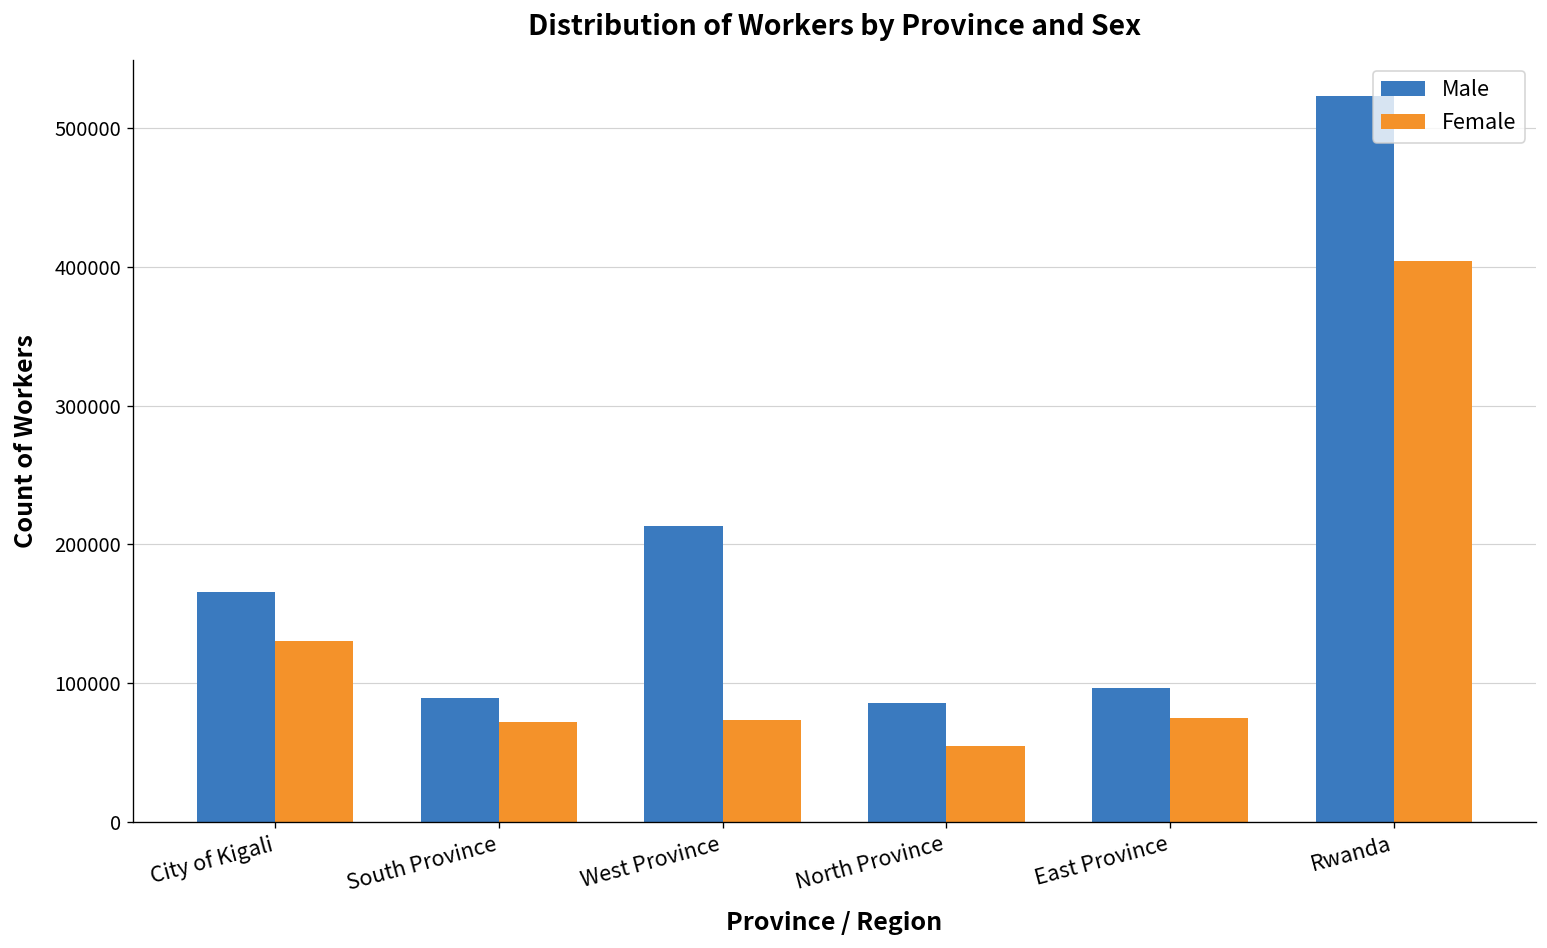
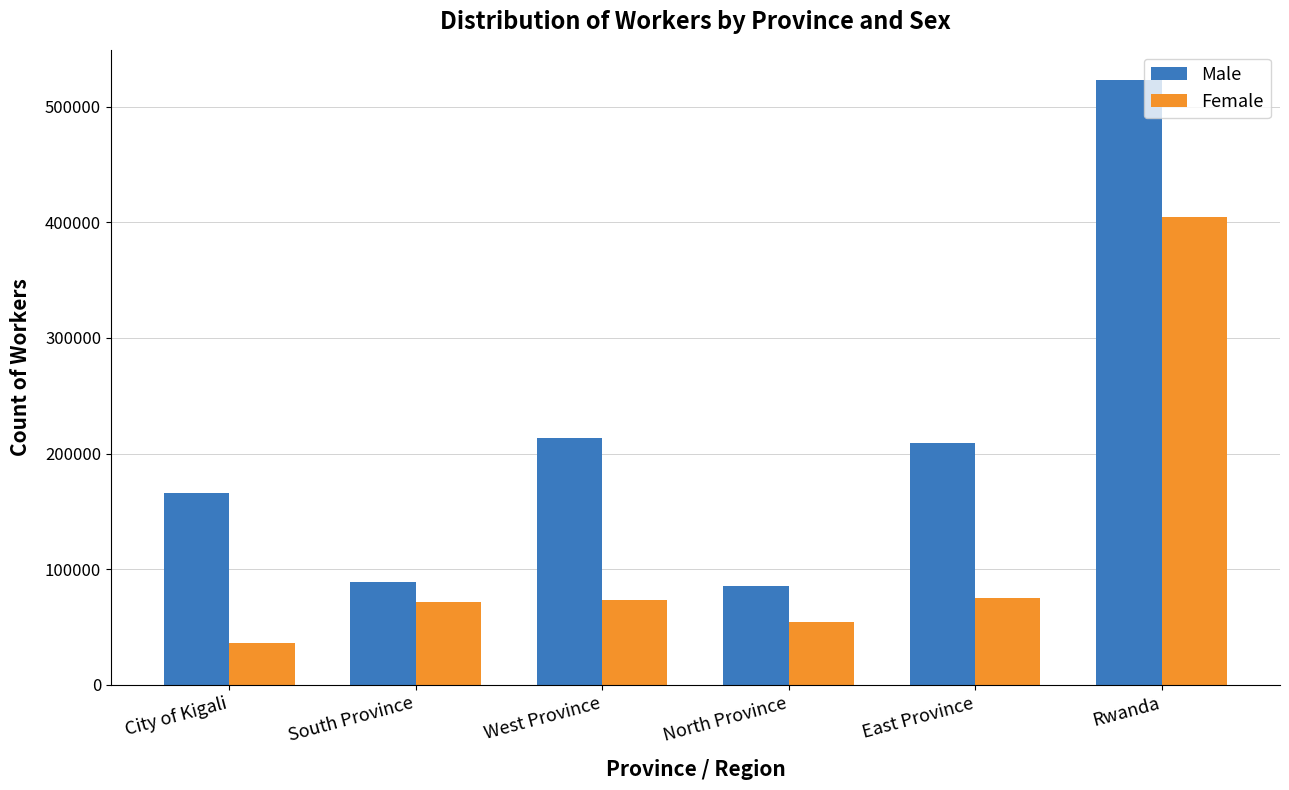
Female, City of Kigali: 130000 -> 36000
Male, East Province: 96000 -> 210000
